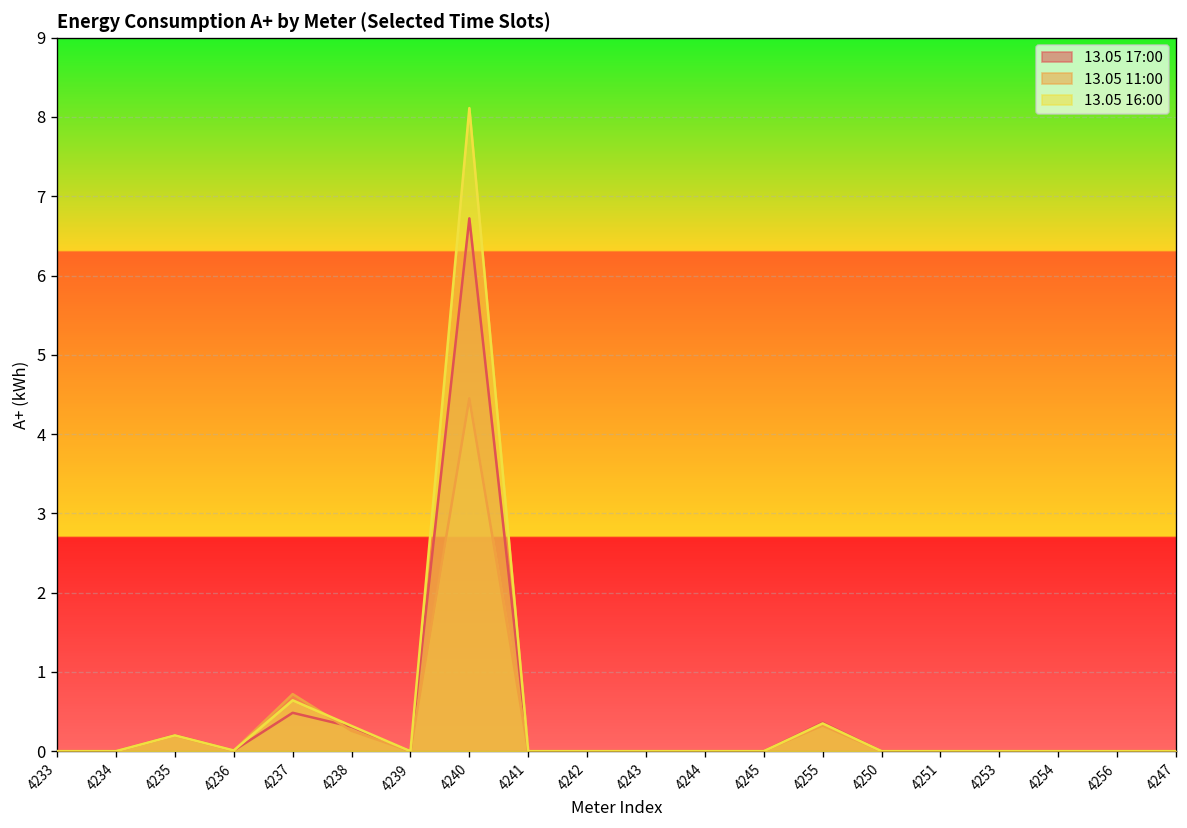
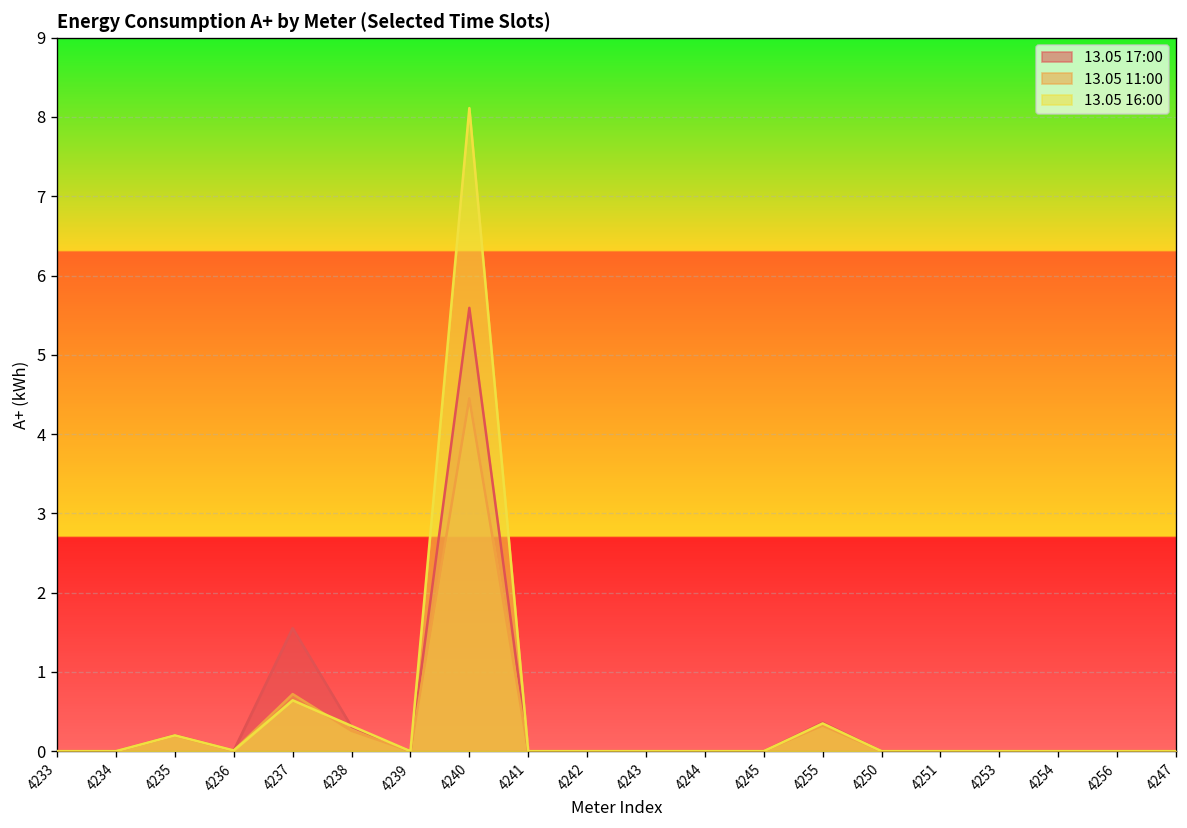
13.05 17:00, 4237: 0.5 -> 1.6
13.05 17:00, 4240: 6.7 -> 5.6
